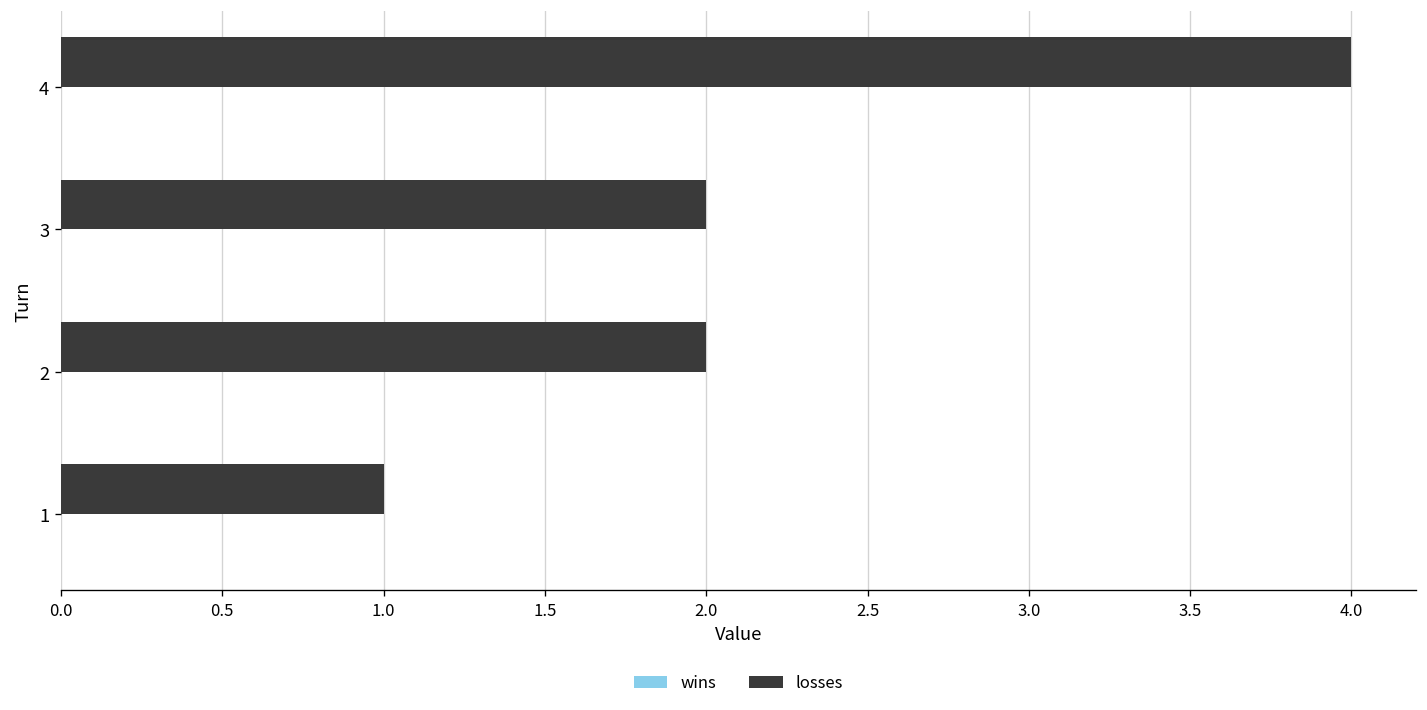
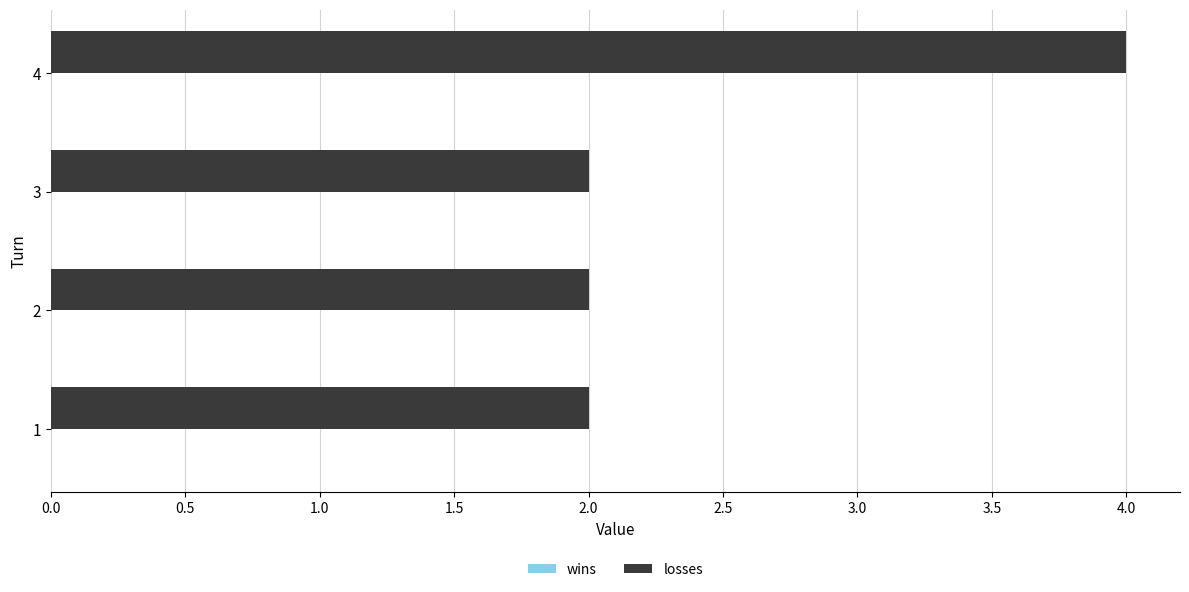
losses, 1: 1 -> 2
